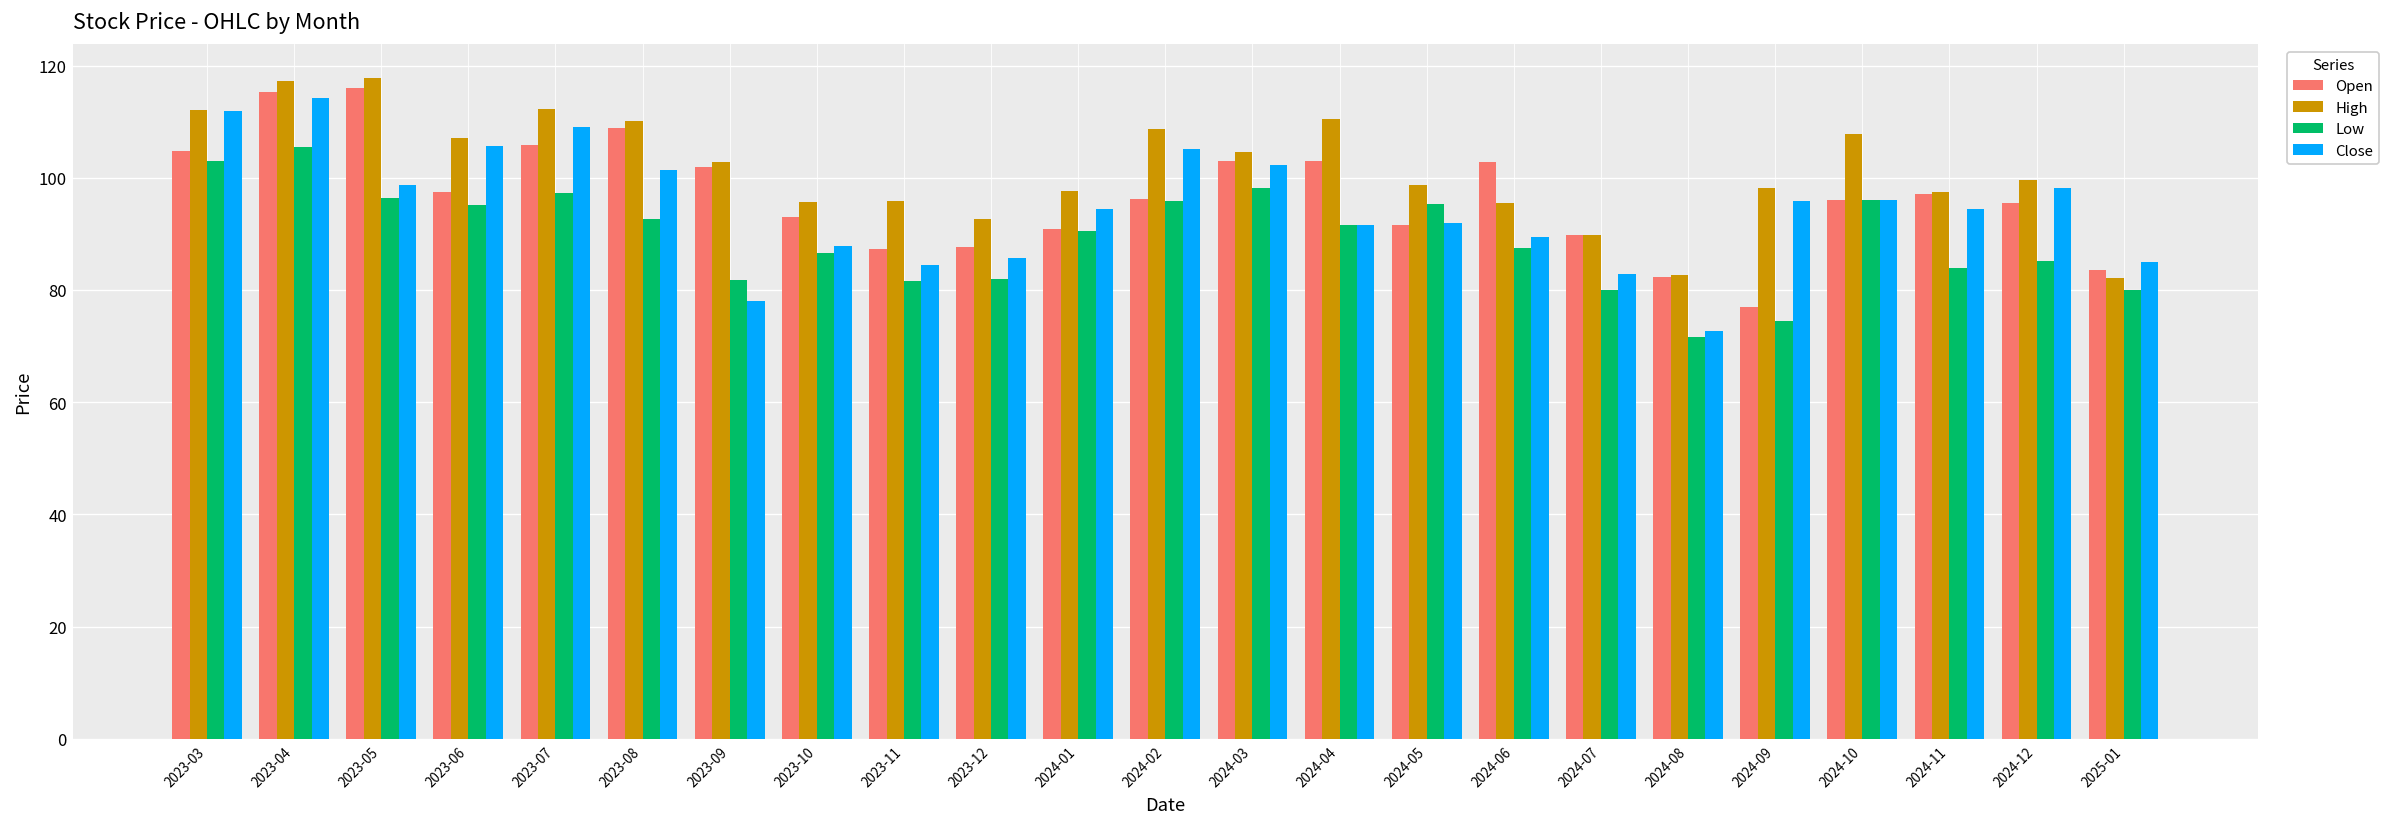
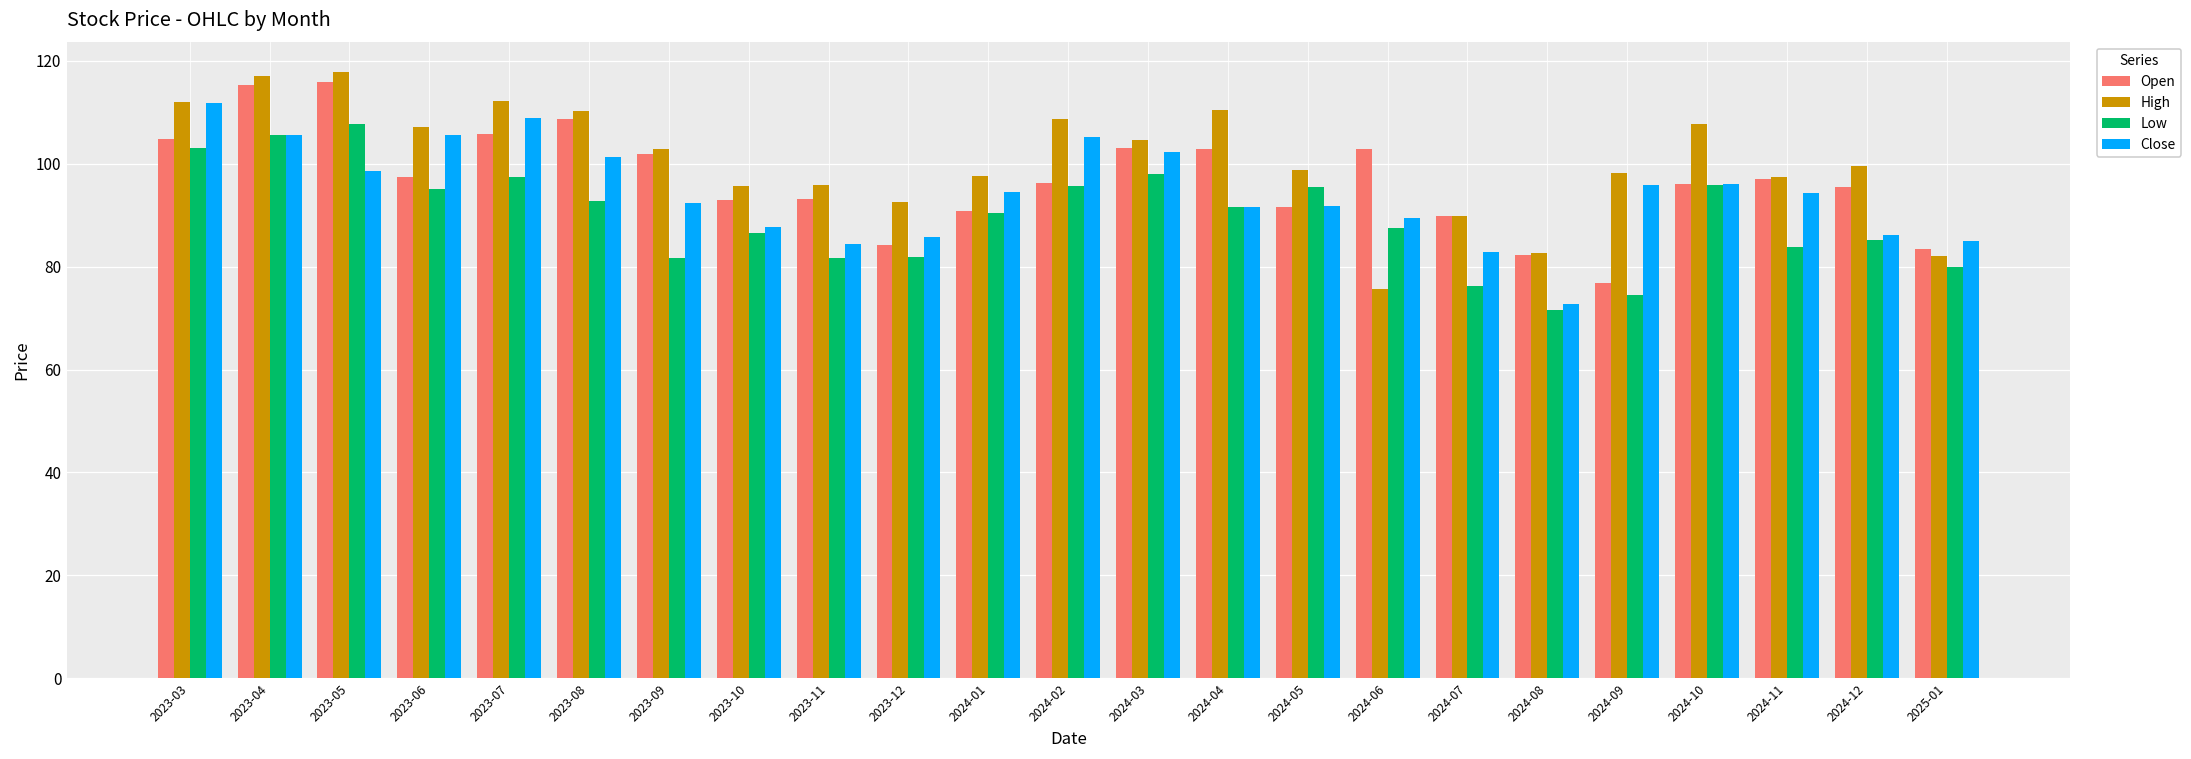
Close, 2023-04: 114 -> 106
Low, 2023-05: 96 -> 108
Close, 2023-09: 78 -> 92
Open, 2023-11: 87 -> 93
Open, 2023-12: 88 -> 84
High, 2024-06: 96 -> 76
Low, 2024-07: 80 -> 76
Close, 2024-12: 98 -> 86
